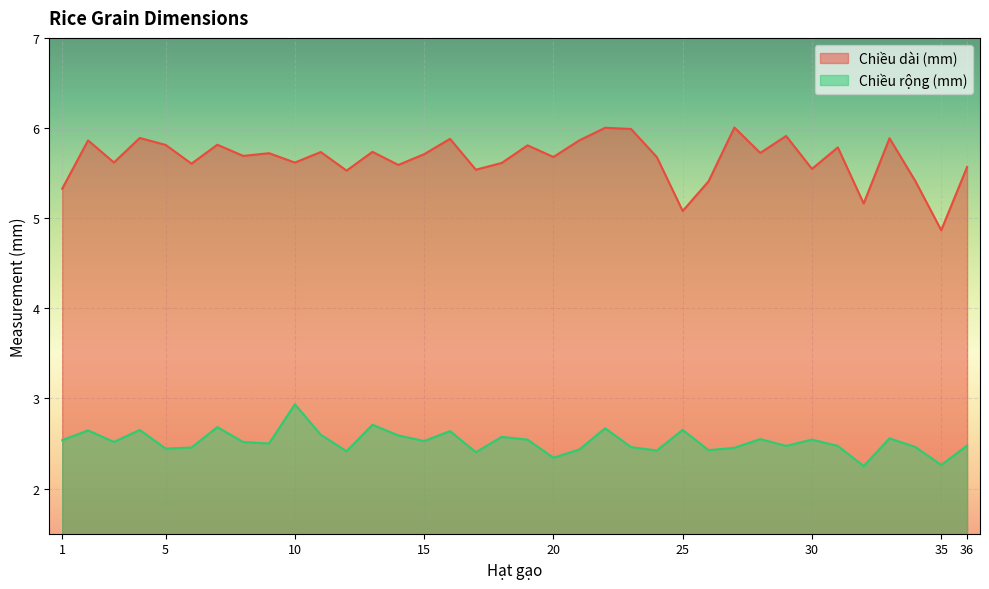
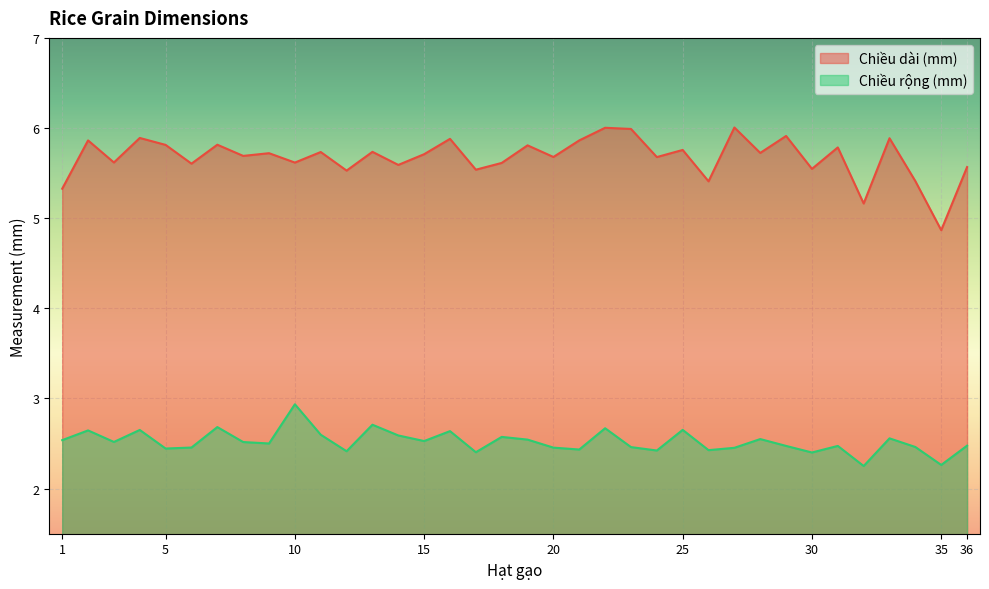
Chiều rộng (mm), 20: 2.3 -> 2.5
Chiều dài (mm), 25: 5.1 -> 5.8
Chiều rộng (mm), 30: 2.5 -> 2.4
